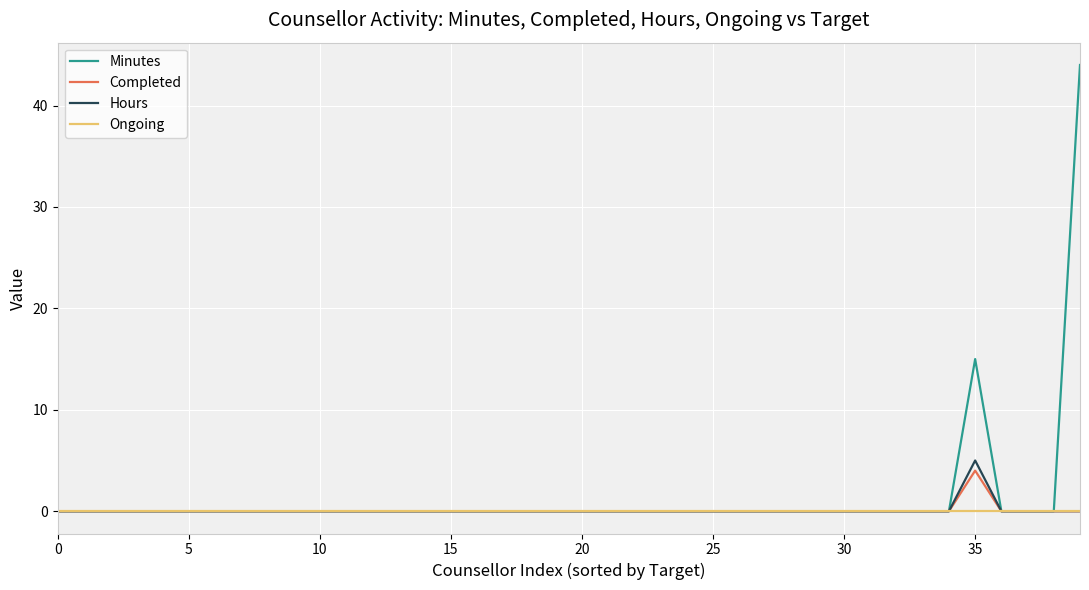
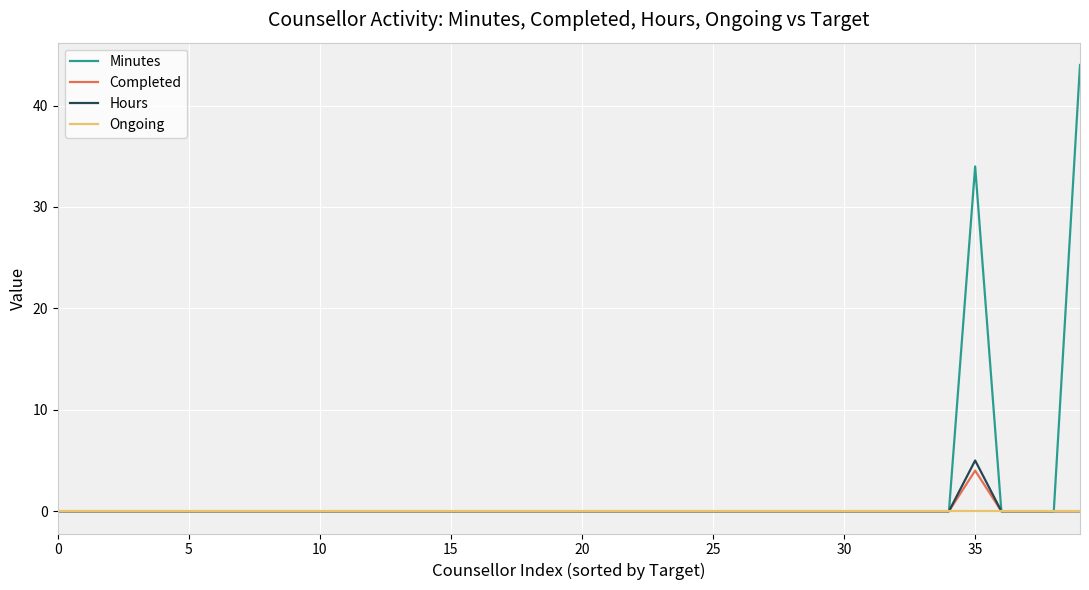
Minutes, 35: 15 -> 34
